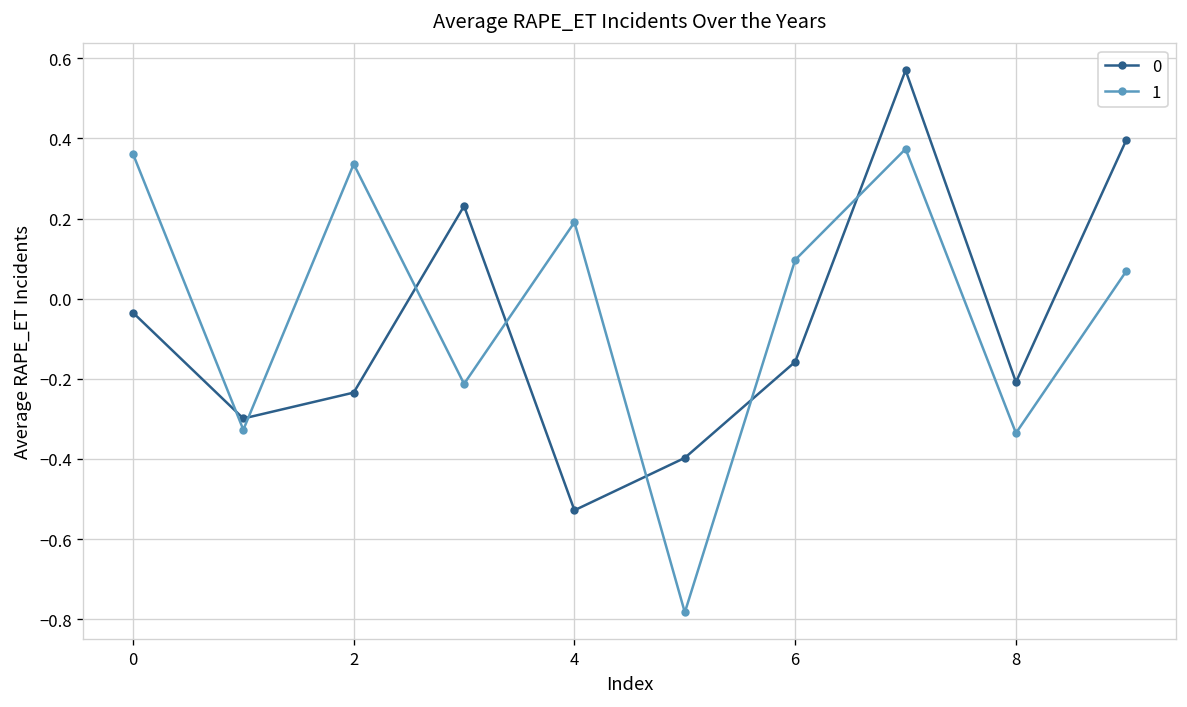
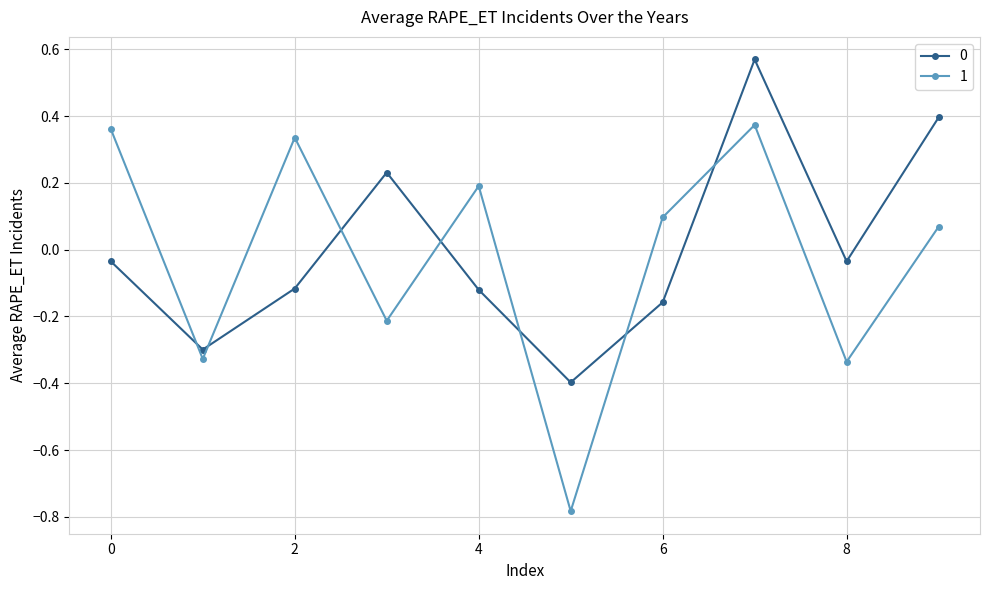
0, 2: -0.23 -> -0.12
0, 4: -0.53 -> -0.12
0, 8: -0.21 -> -0.03
